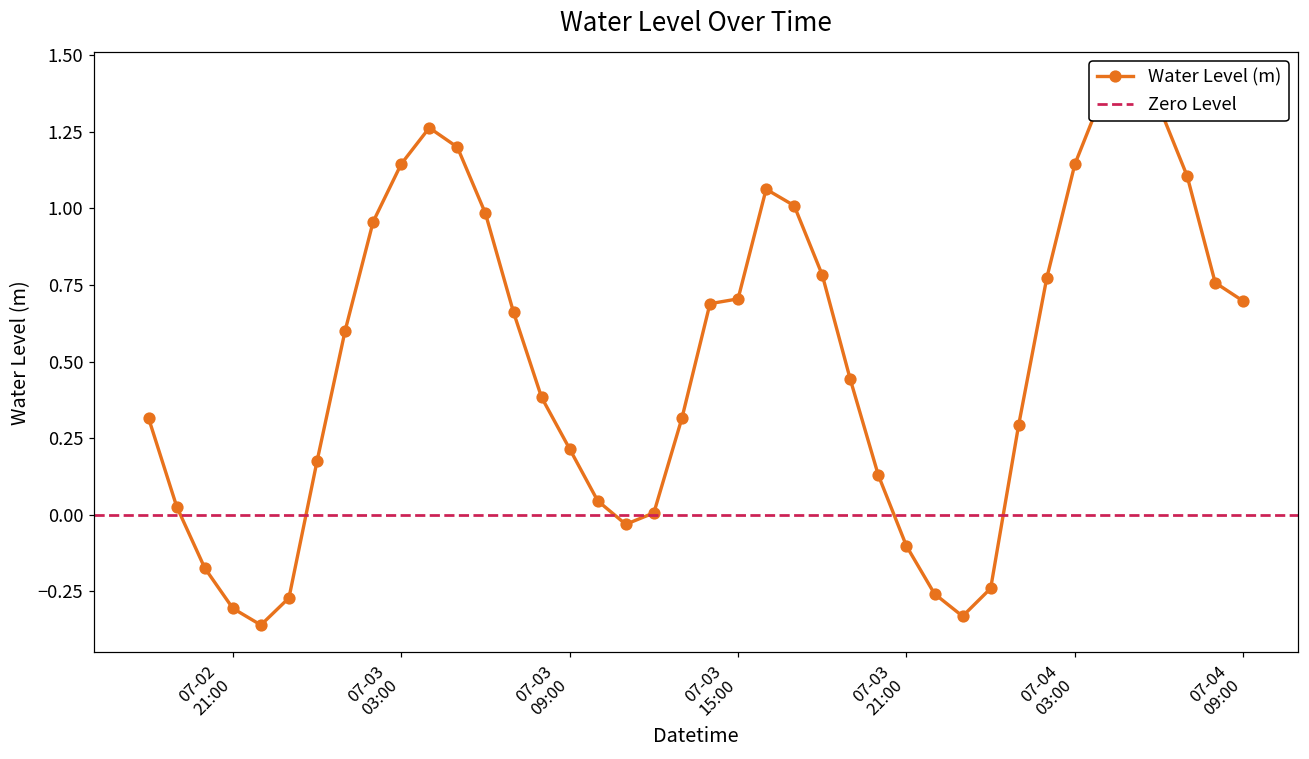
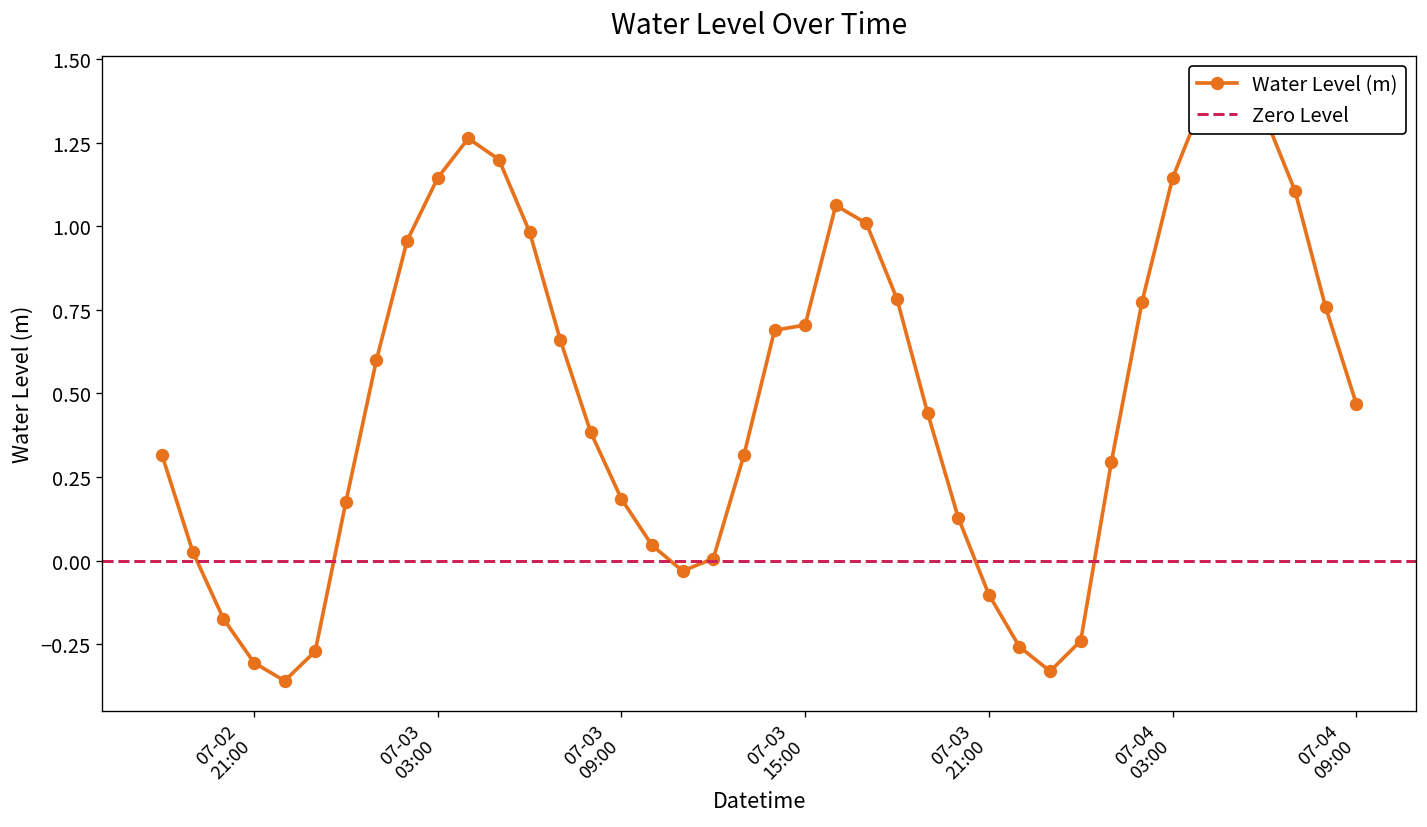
07-03 09:00: 0.22 -> 0.18
07-04 09:00: 0.70 -> 0.47
